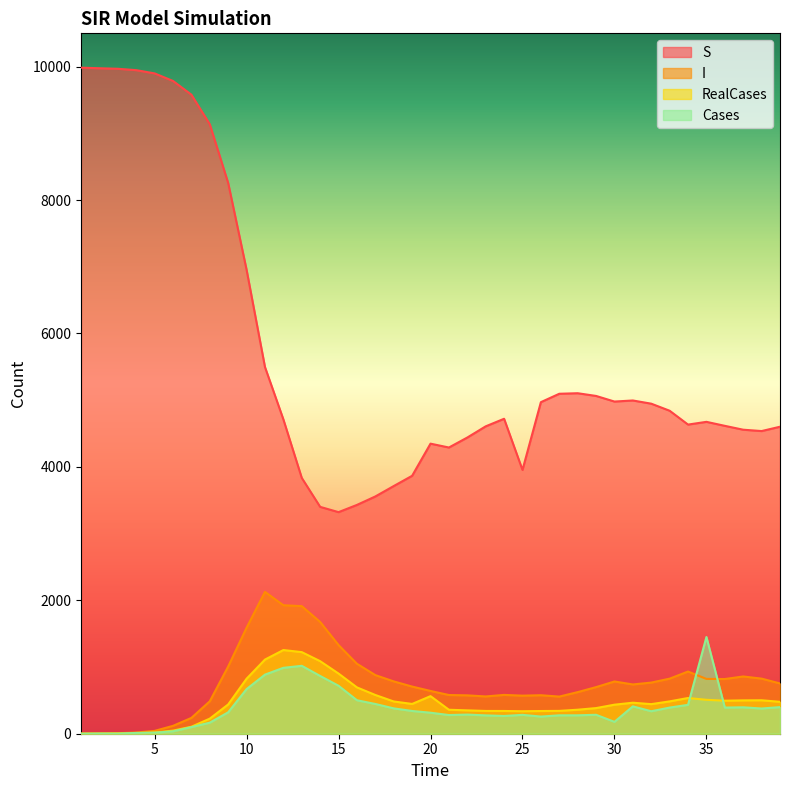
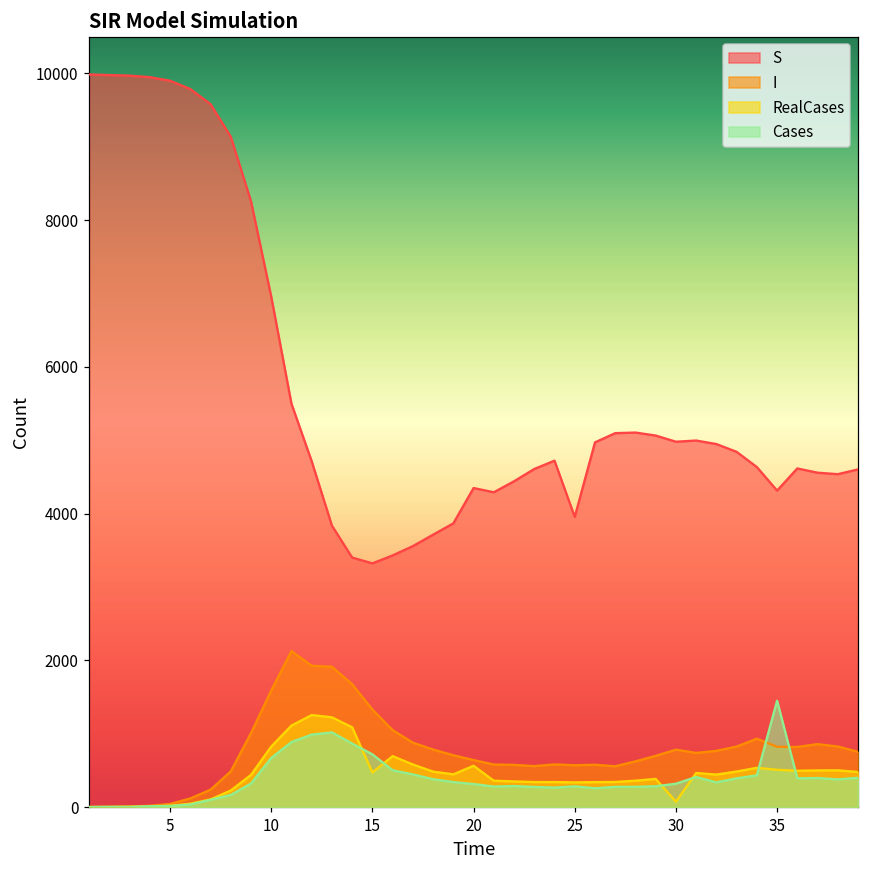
RealCases, 15: 900 -> 500
RealCases, 30: 400 -> 100
Cases, 30: 200 -> 300
S, 35: 4700 -> 4300
